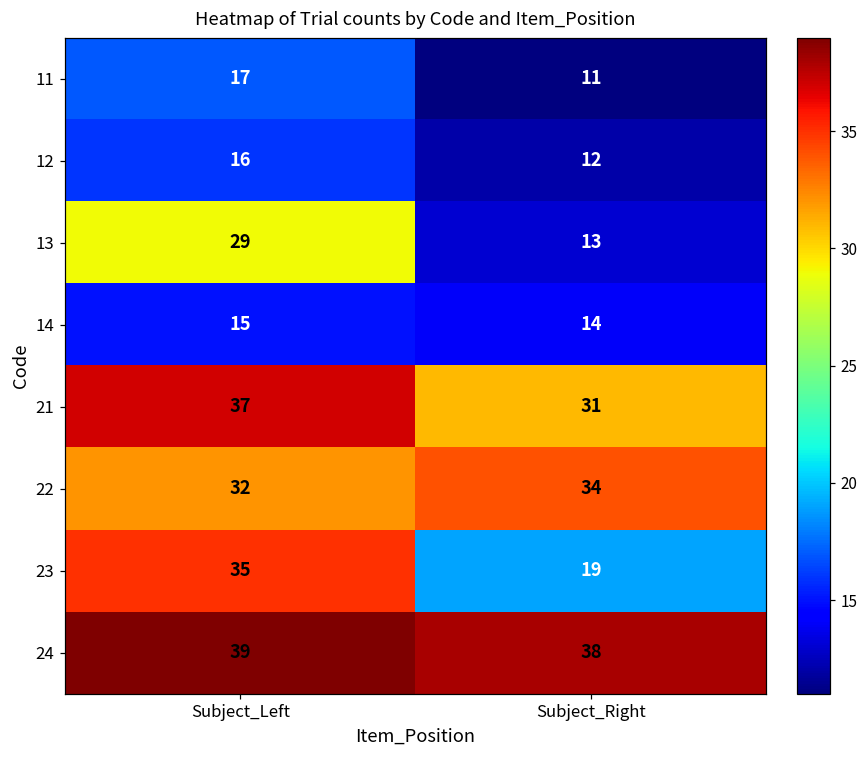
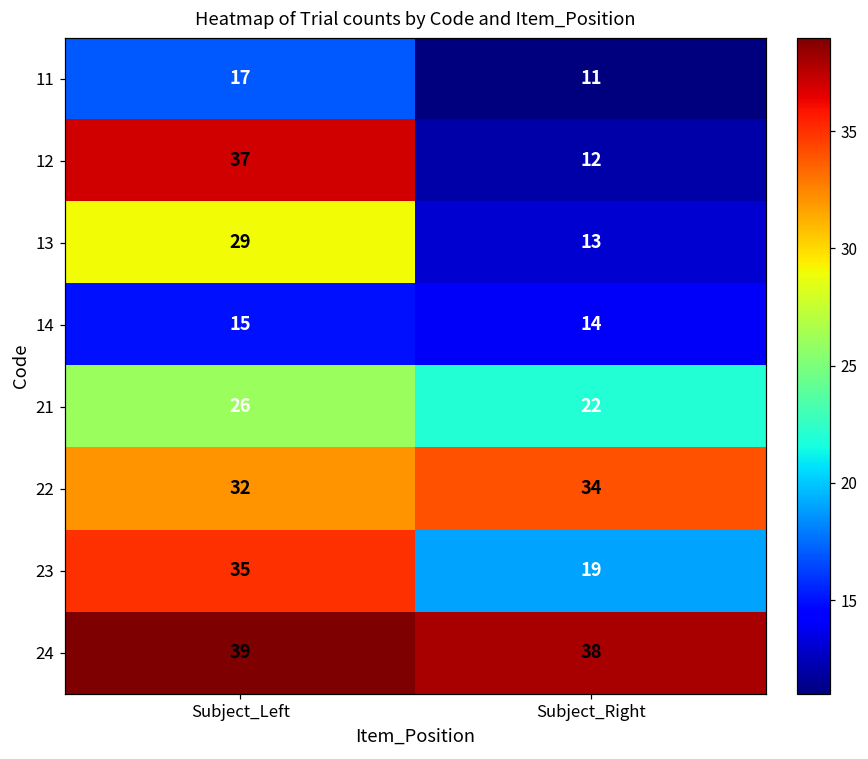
12, Subject_Left: 16 -> 37
21, Subject_Left: 37 -> 26
21, Subject_Right: 31 -> 22
